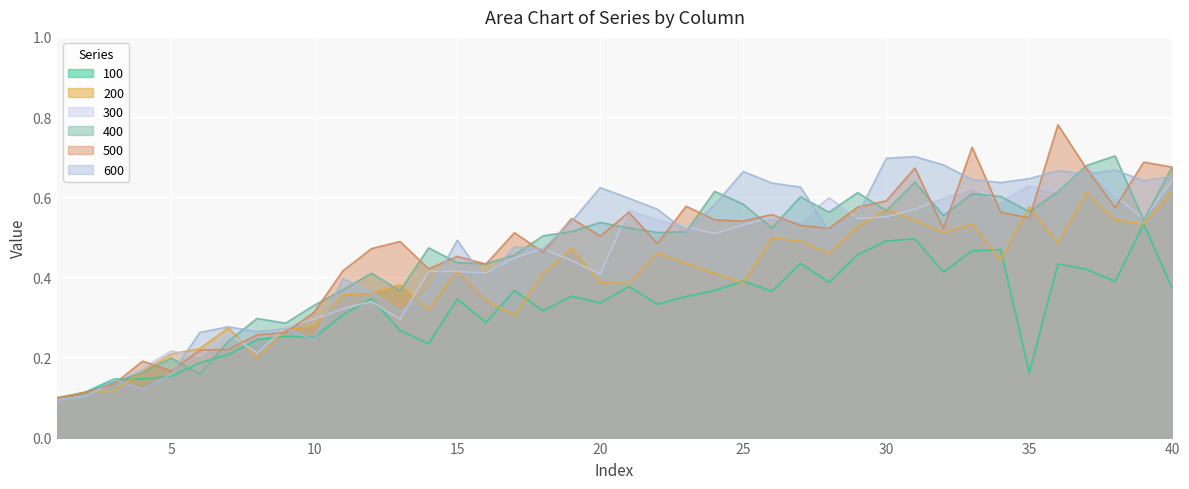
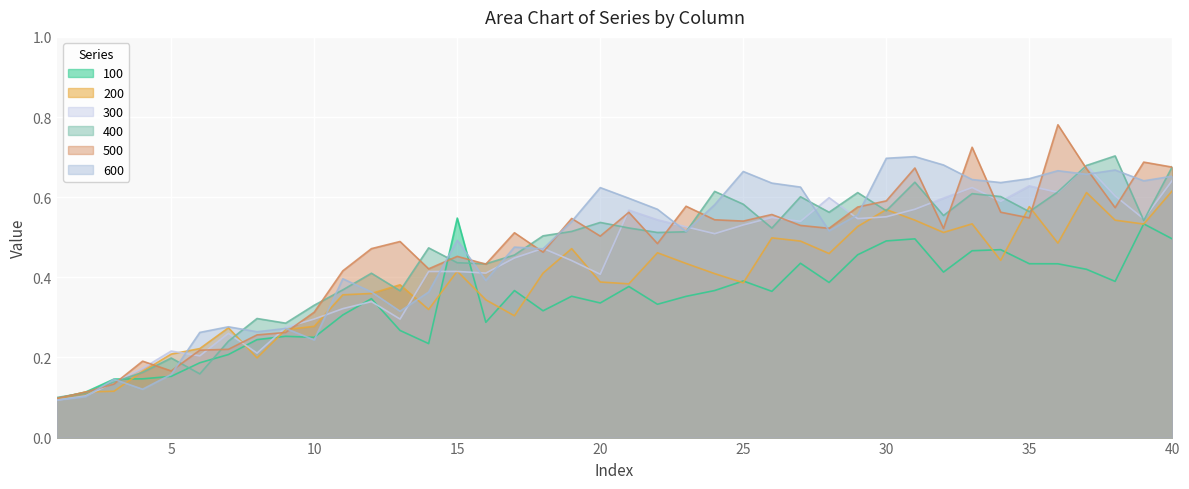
100, 15: 0.35 -> 0.55
100, 35: 0.16 -> 0.43
100, 40: 0.37 -> 0.50
